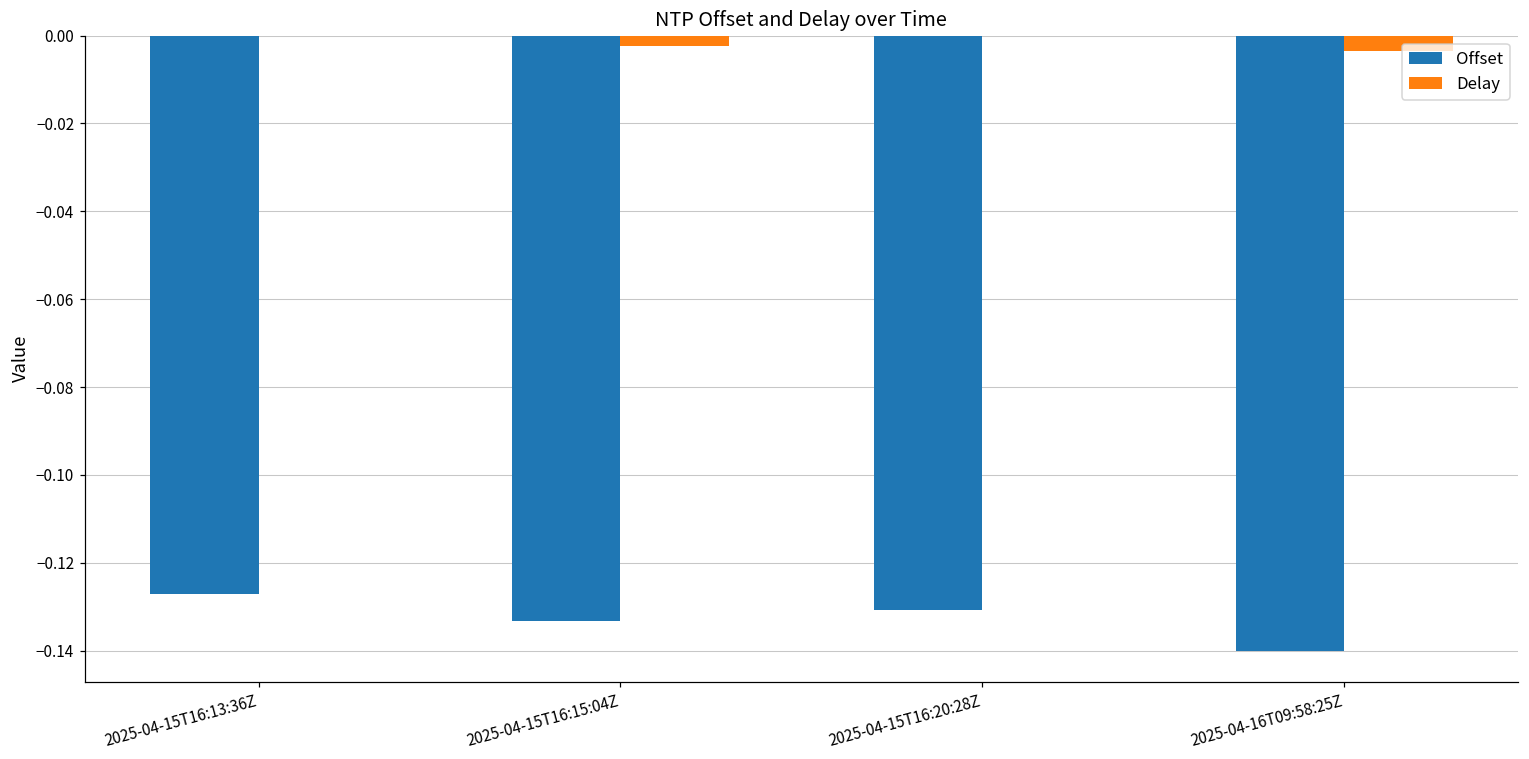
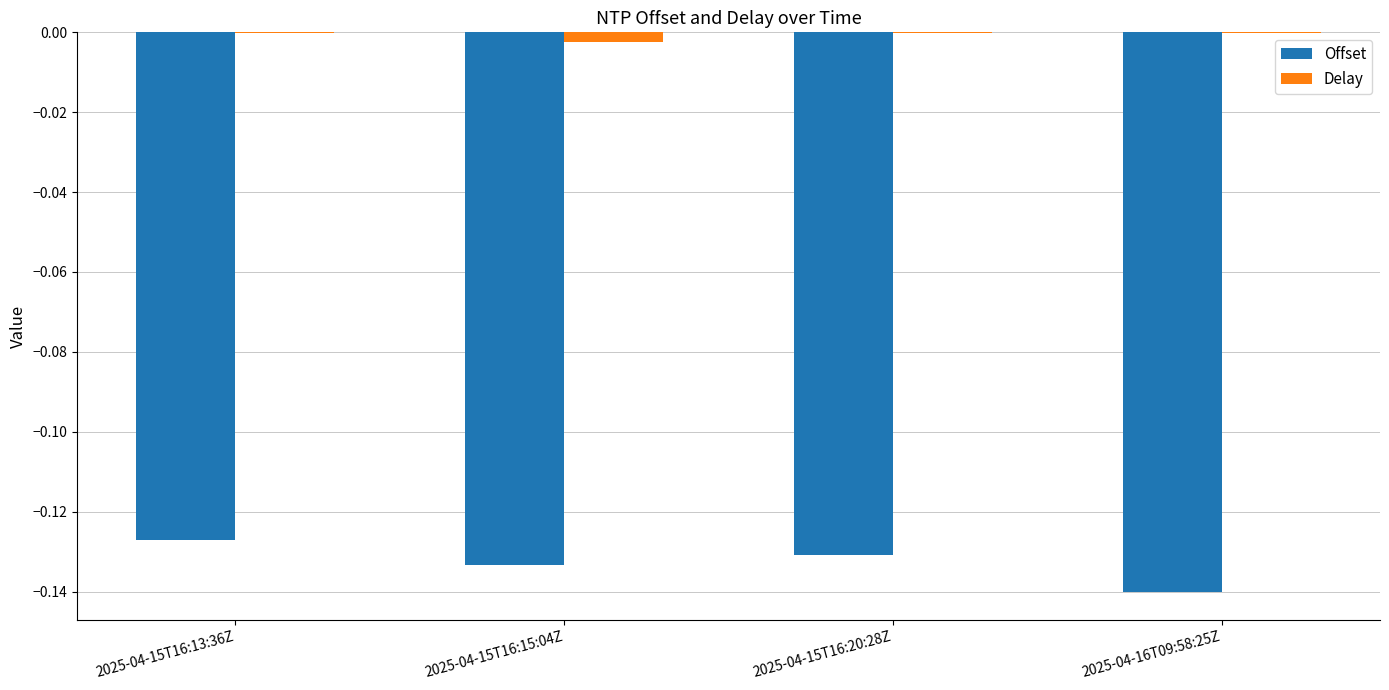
Delay, 2025-04-16T09:58:25Z: -0.004 -> 0.000
